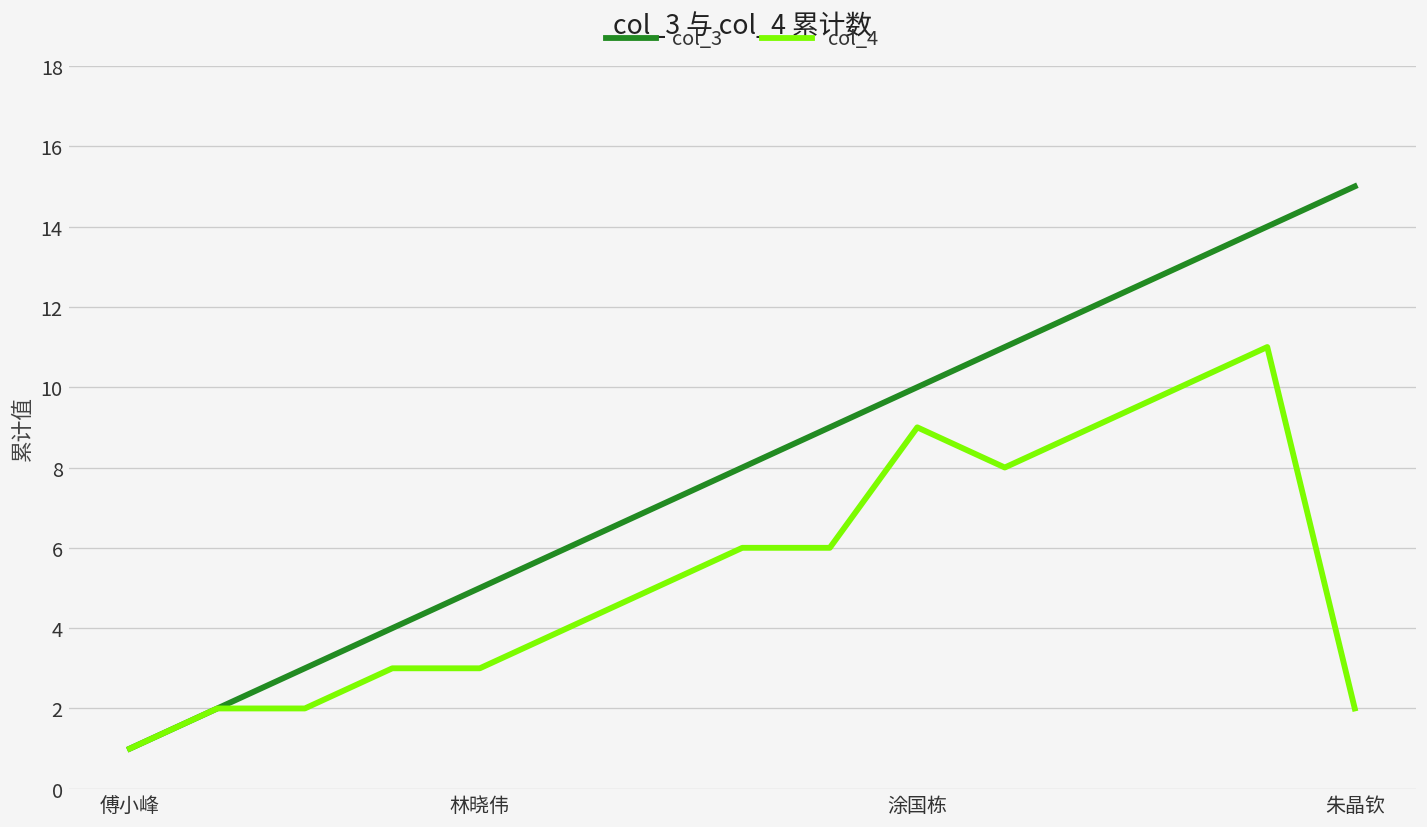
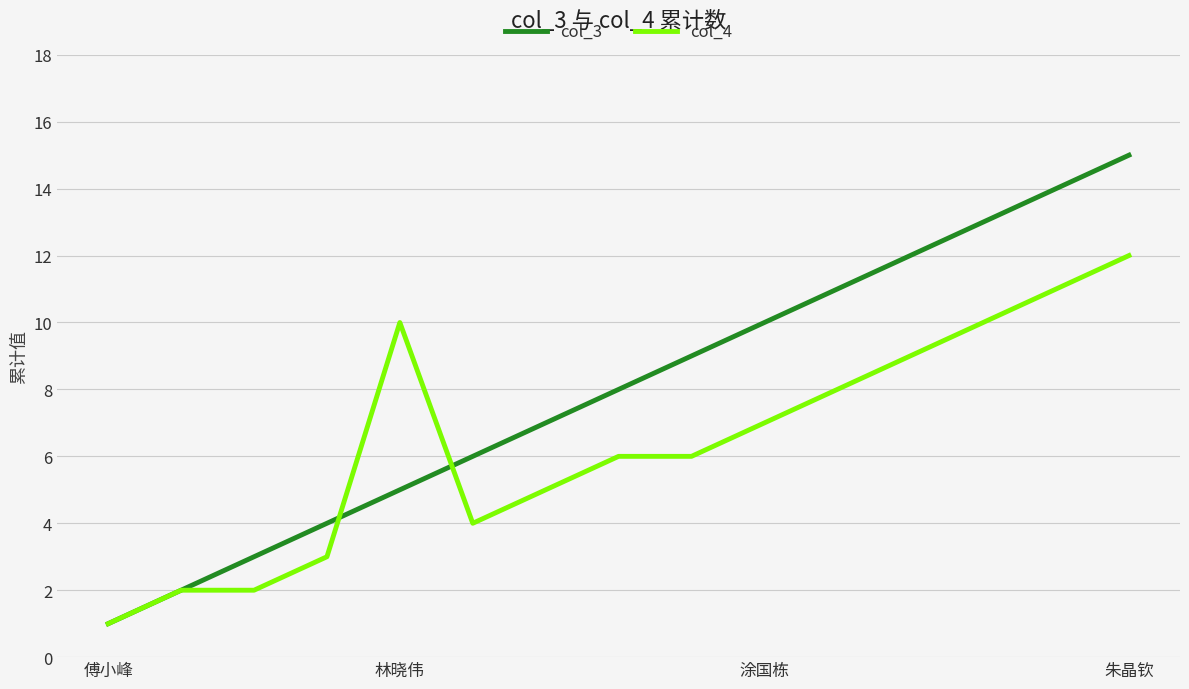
col_4, 林晓伟: 3 -> 10
col_4, 涂国栋: 9 -> 7
col_4, 朱晶钦: 2 -> 12
